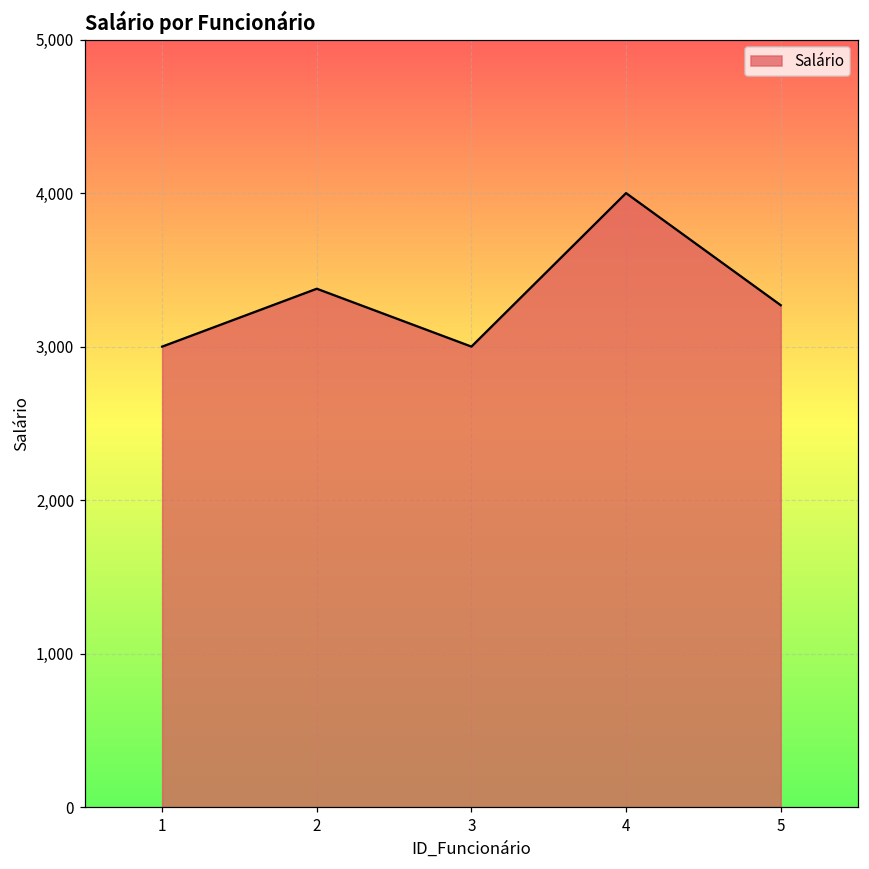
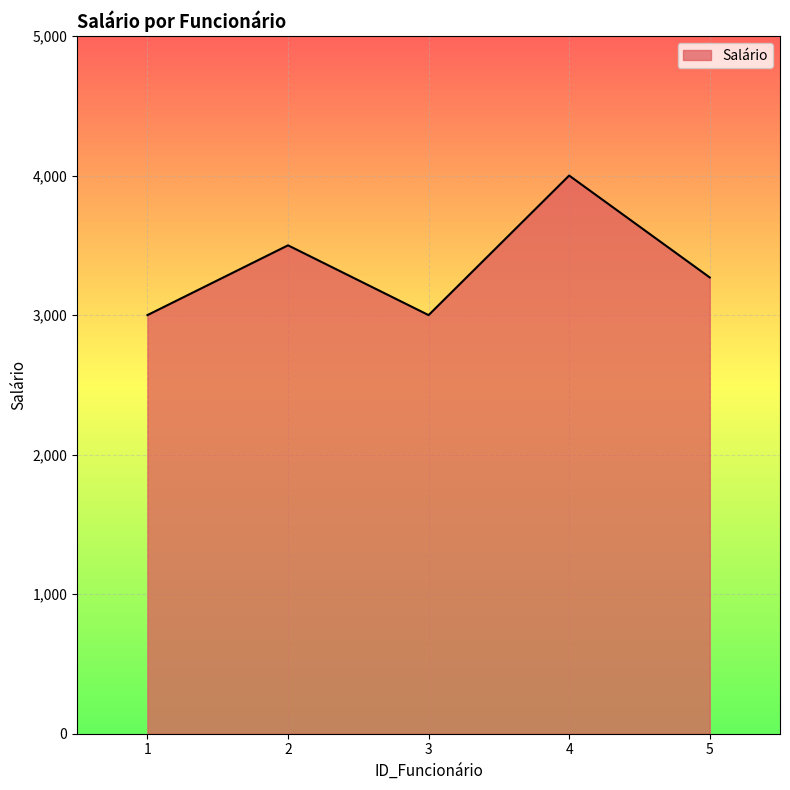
2: 3,380 -> 3,500
